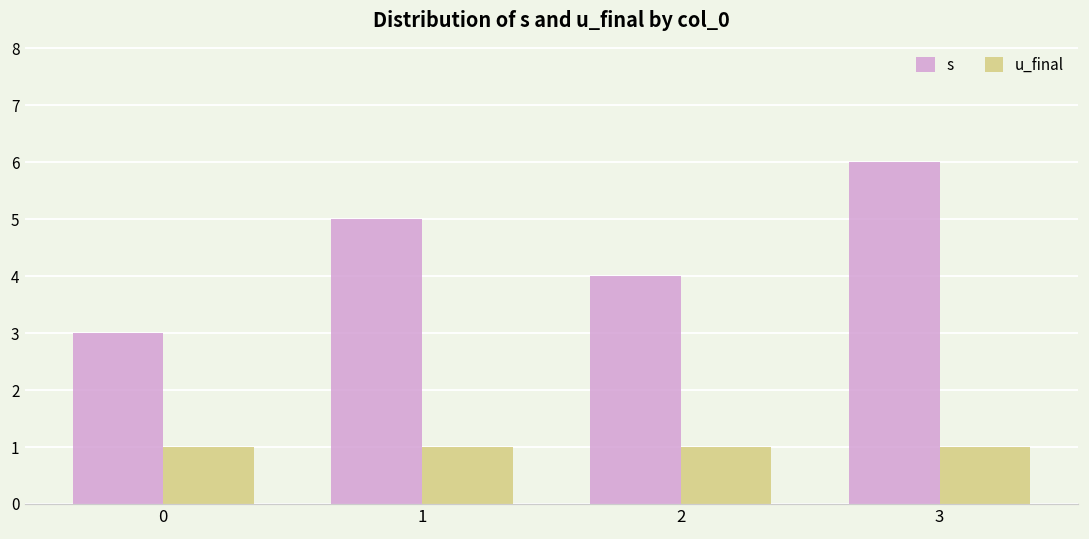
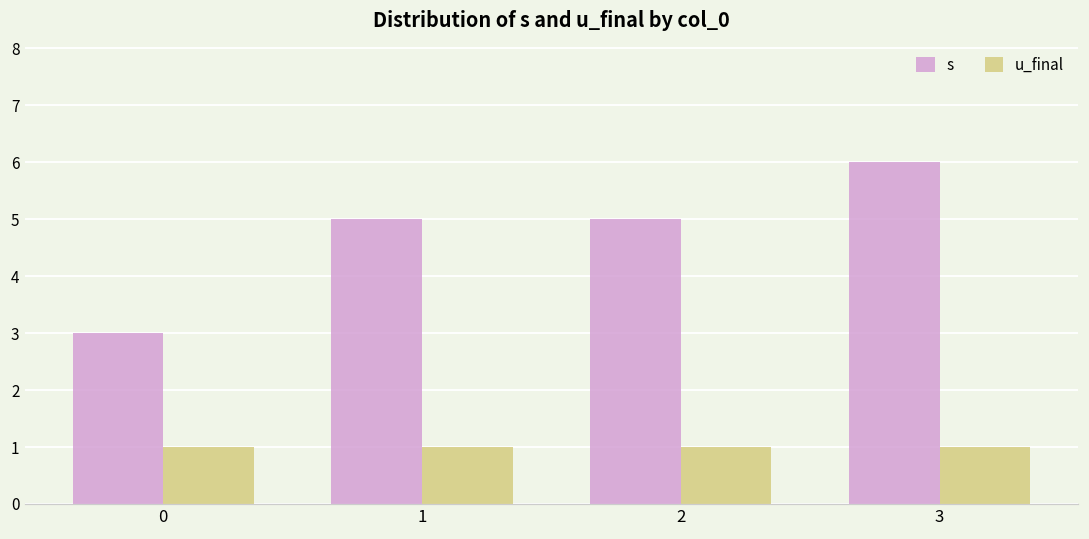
s, 2: 4 -> 5
